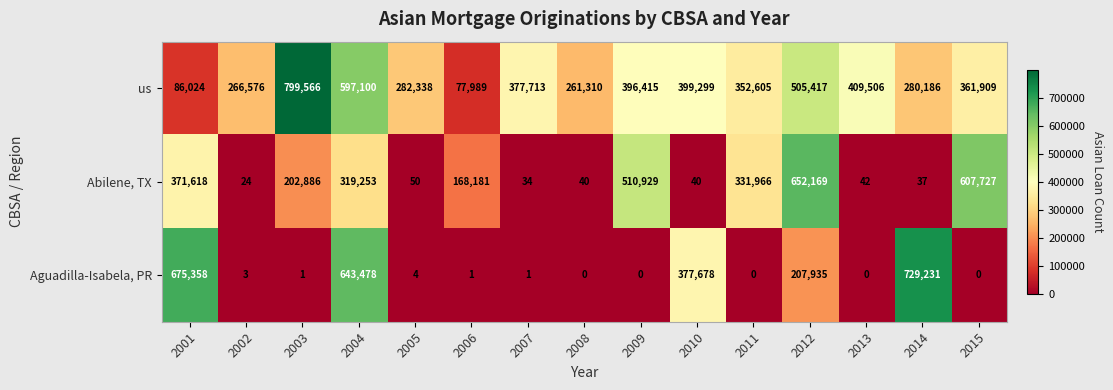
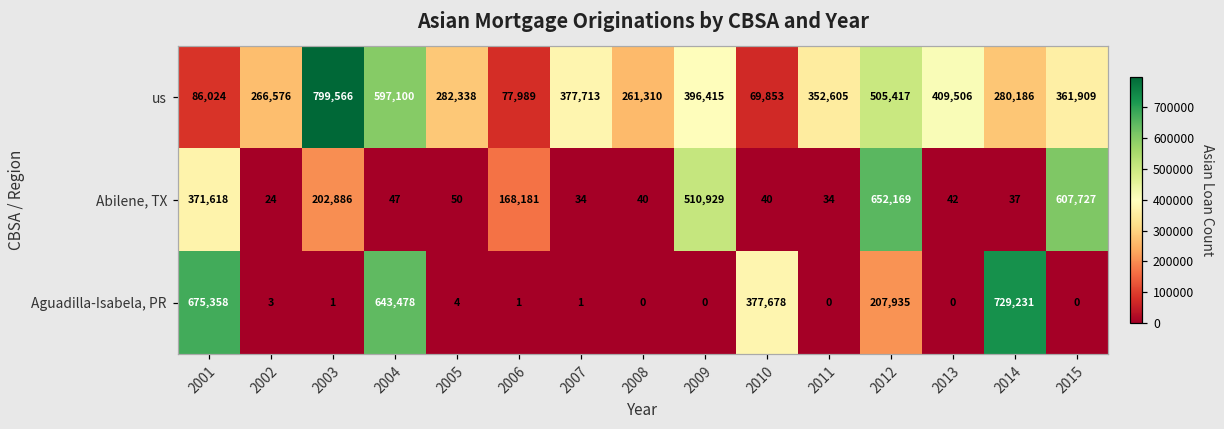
us, 2010: 399,299 -> 69,853
Abilene, TX, 2004: 319,253 -> 47
Abilene, TX, 2011: 331,966 -> 34
